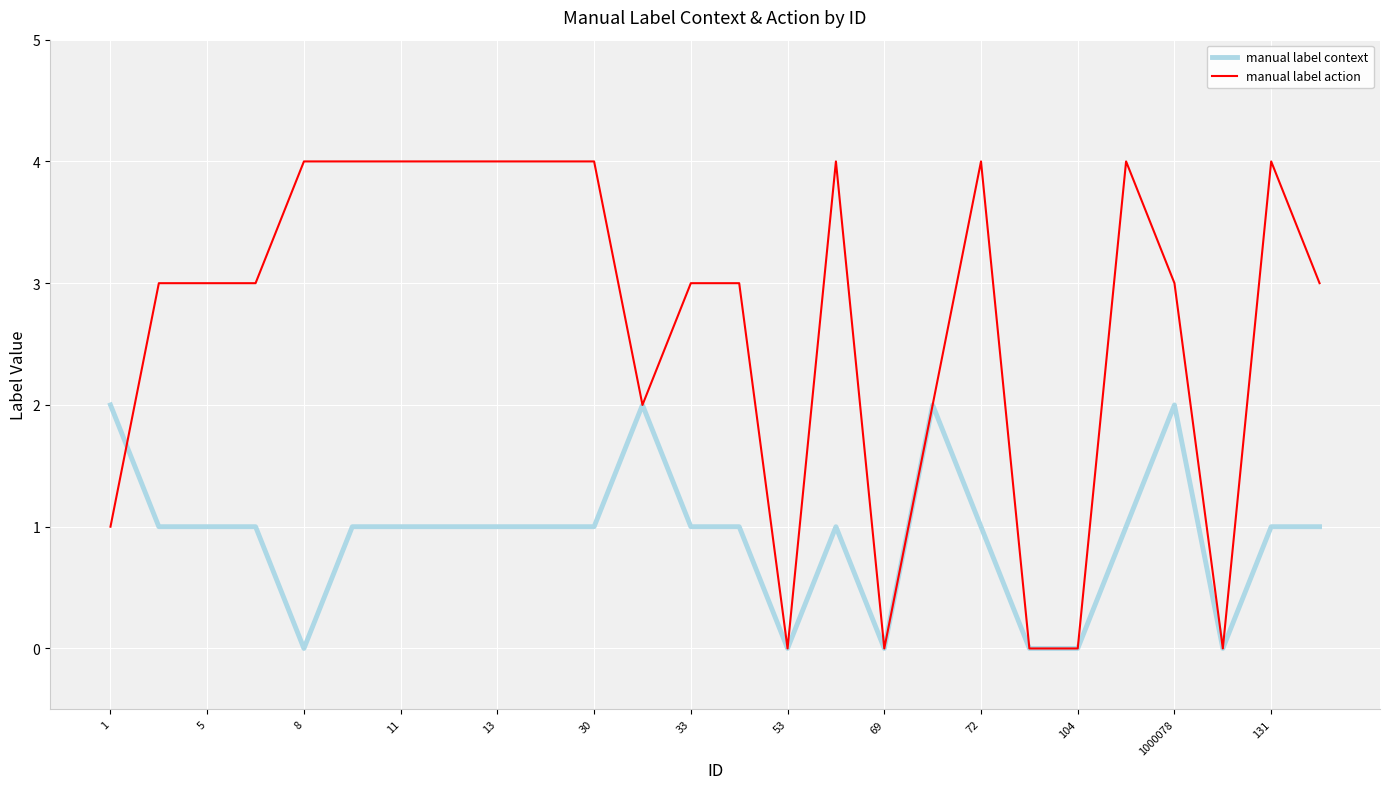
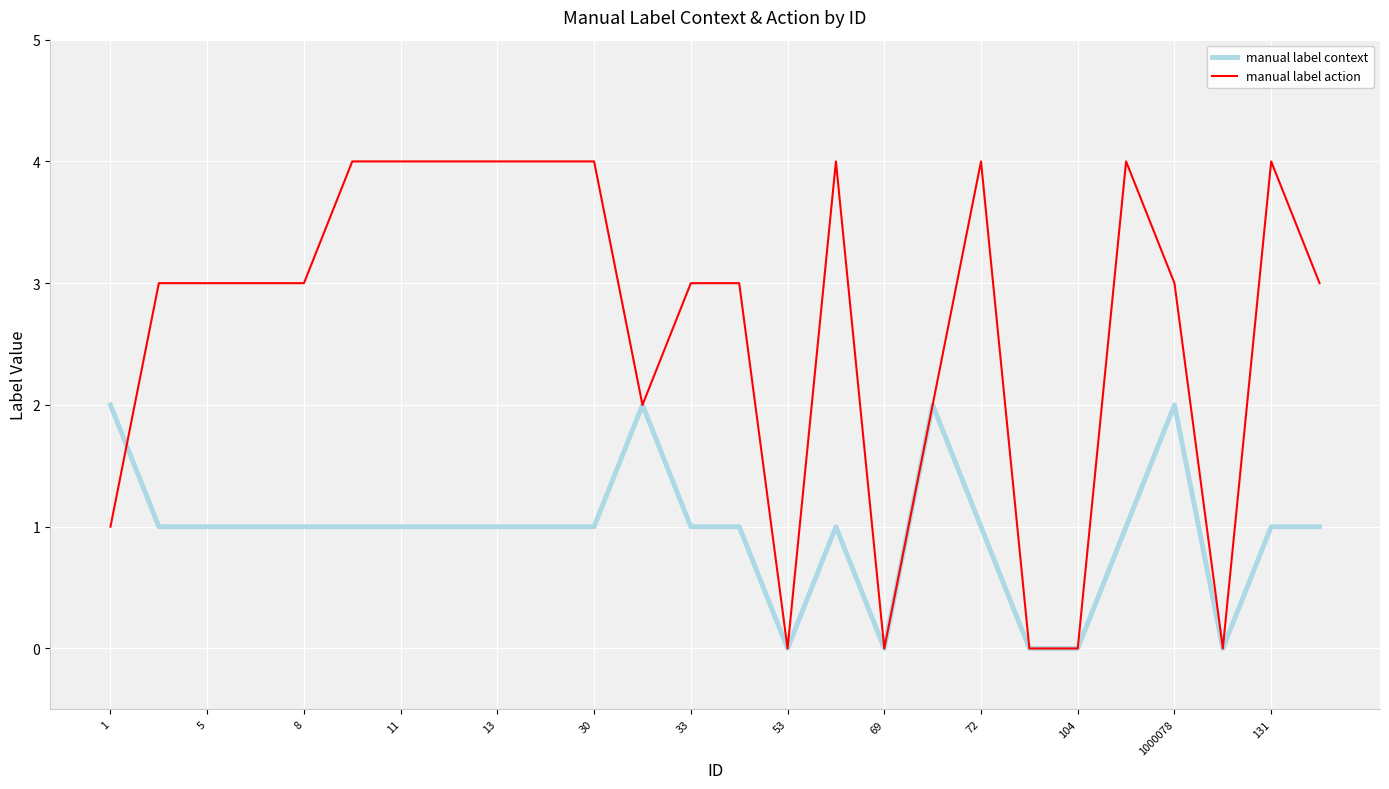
manual label context, 8: 0 -> 1
manual label action, 8: 4 -> 3
